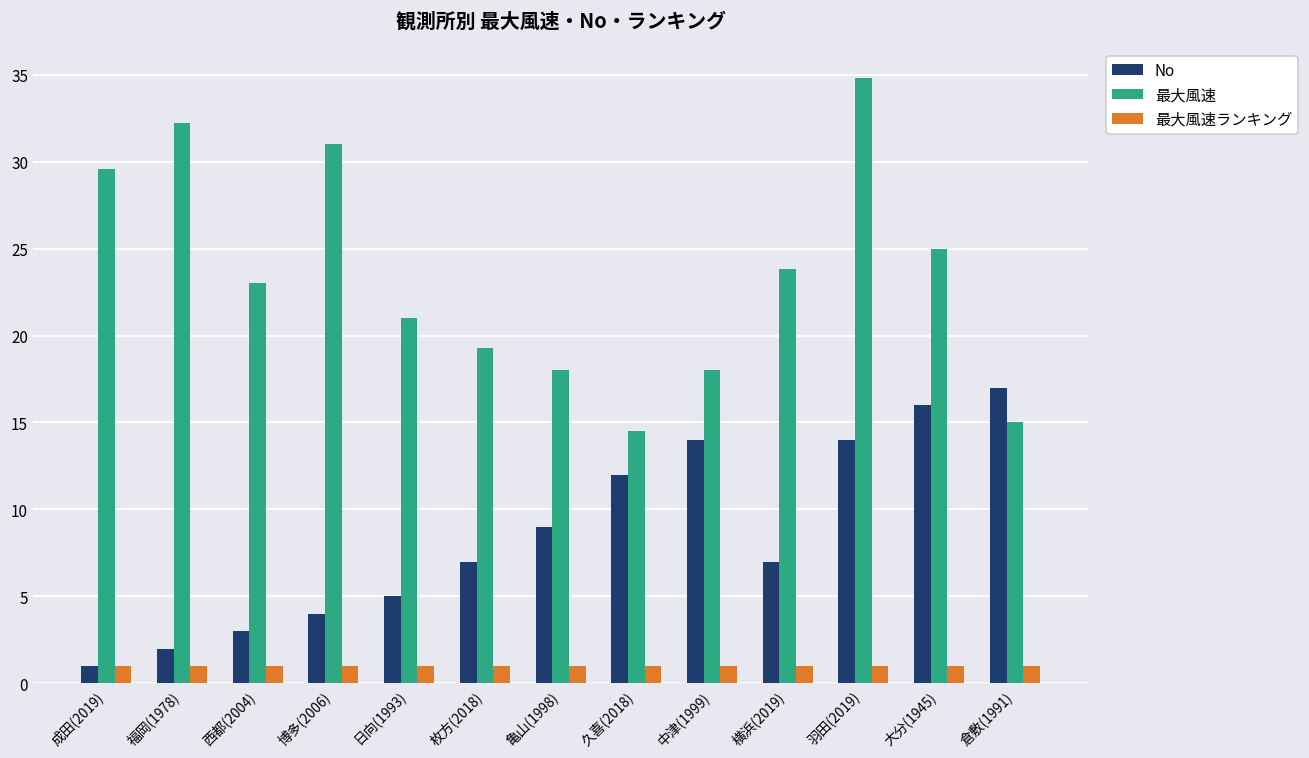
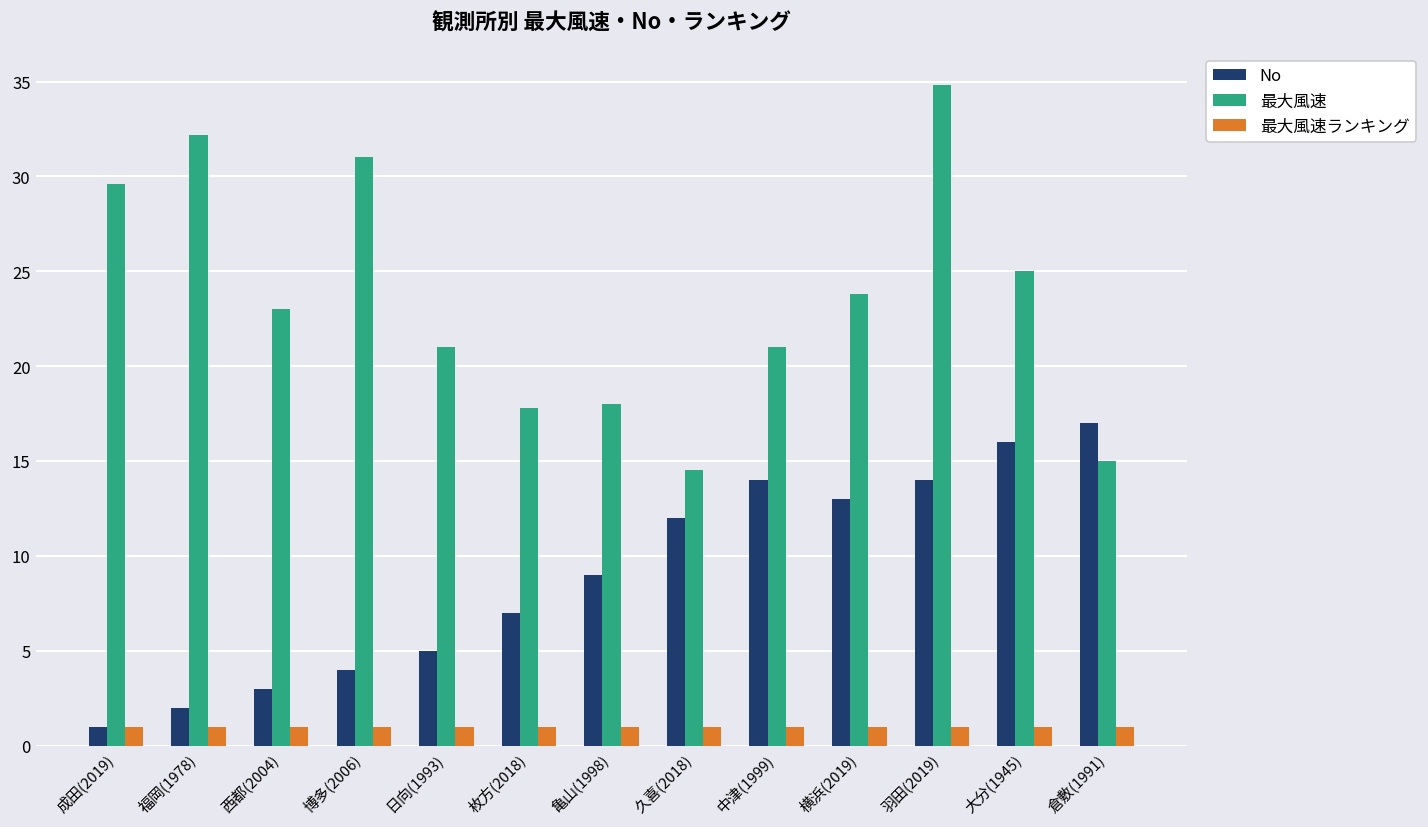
最大風速, 枚方(2018): 19.3 -> 17.8
最大風速, 中津(1999): 18 -> 21
No, 横浜(2019): 7 -> 13
